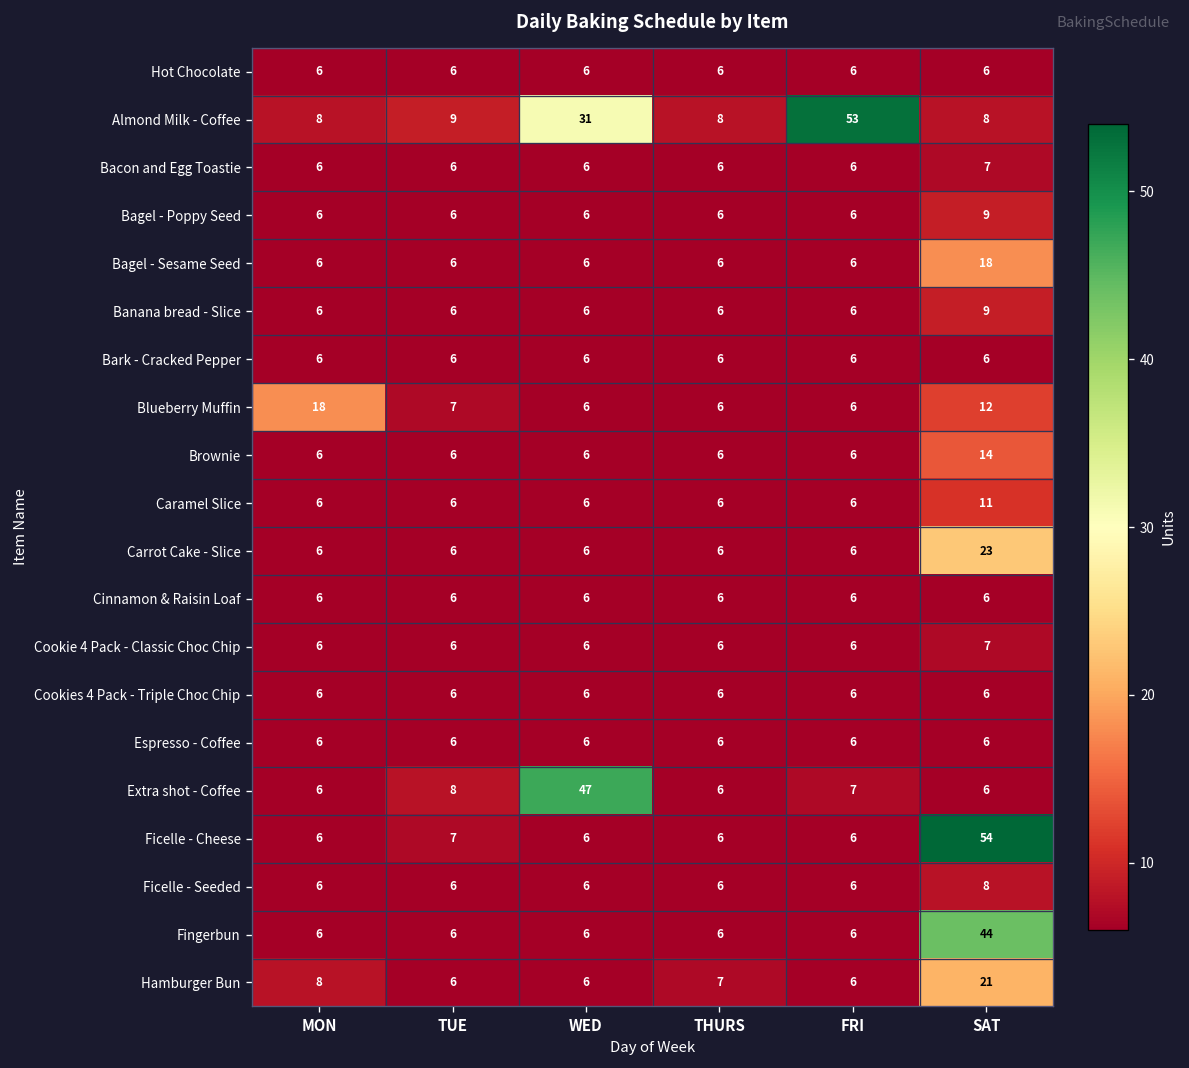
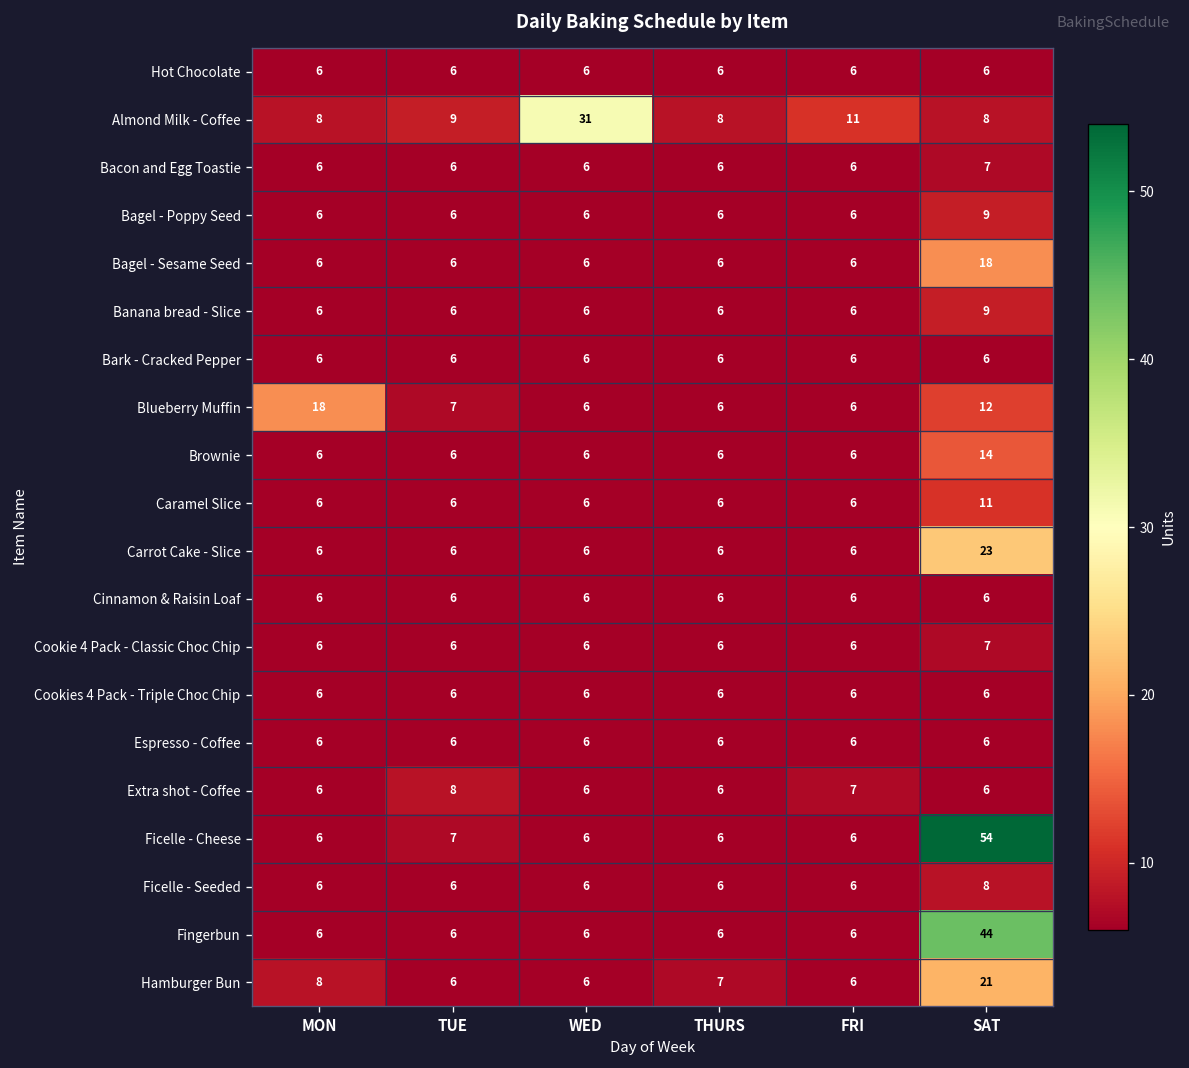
Almond Milk - Coffee, FRI: 53 -> 11
Extra shot - Coffee, WED: 47 -> 6
